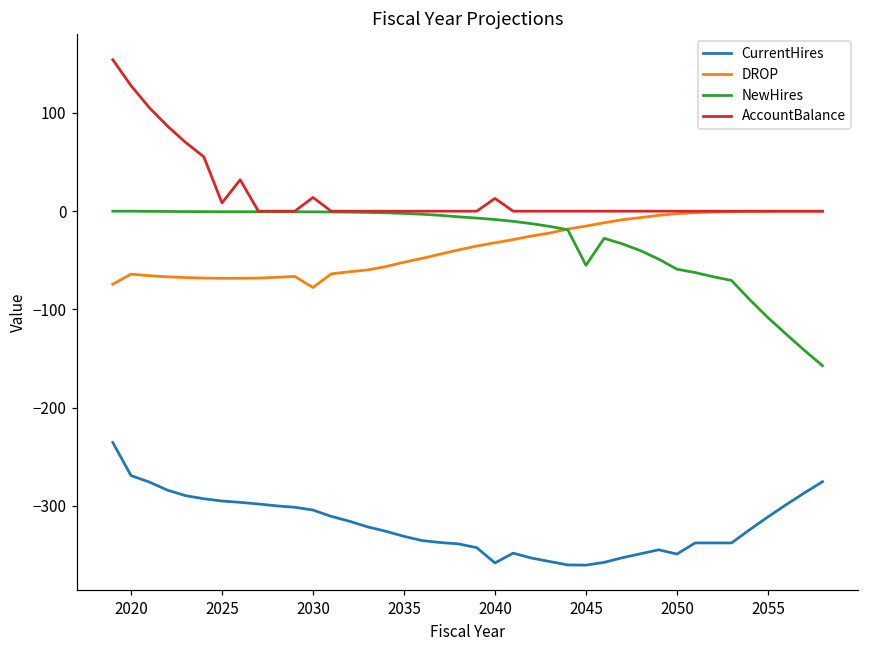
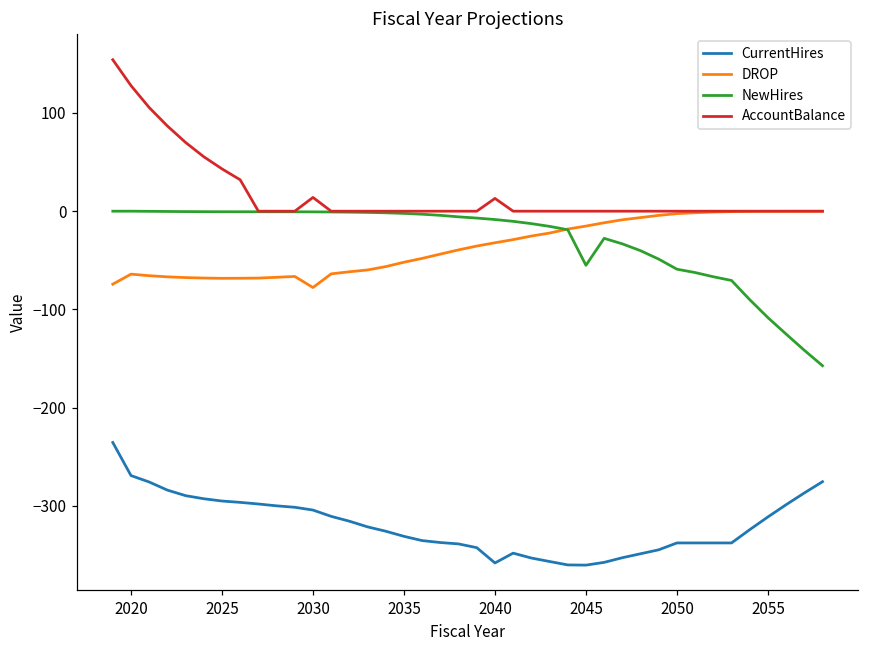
AccountBalance, 2025: 10 -> 40
CurrentHires, 2050: -350 -> -340
